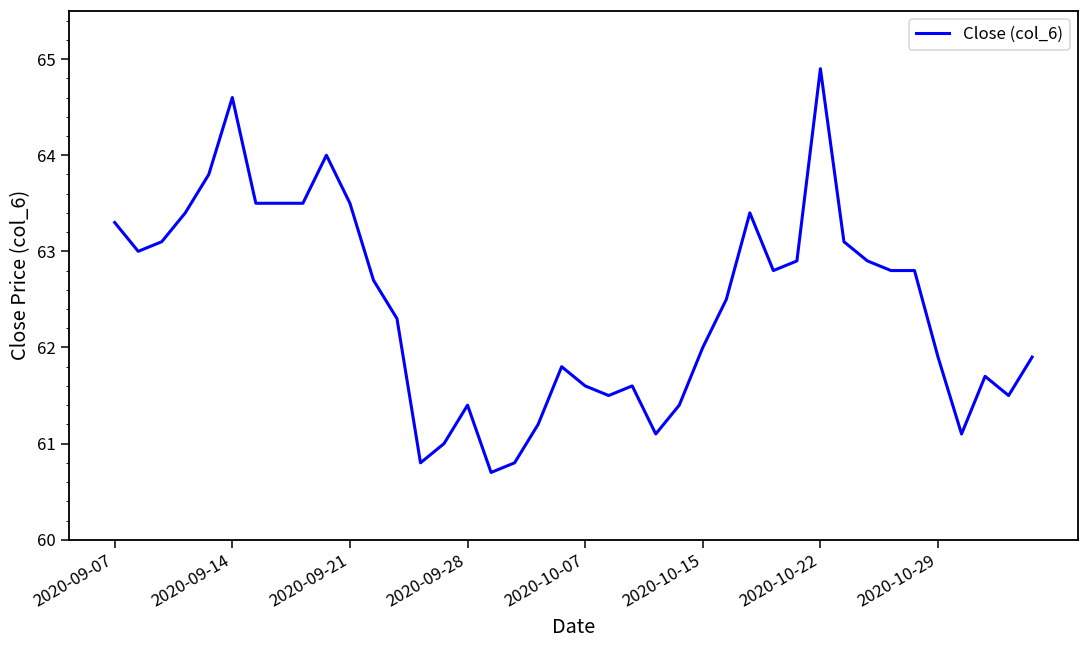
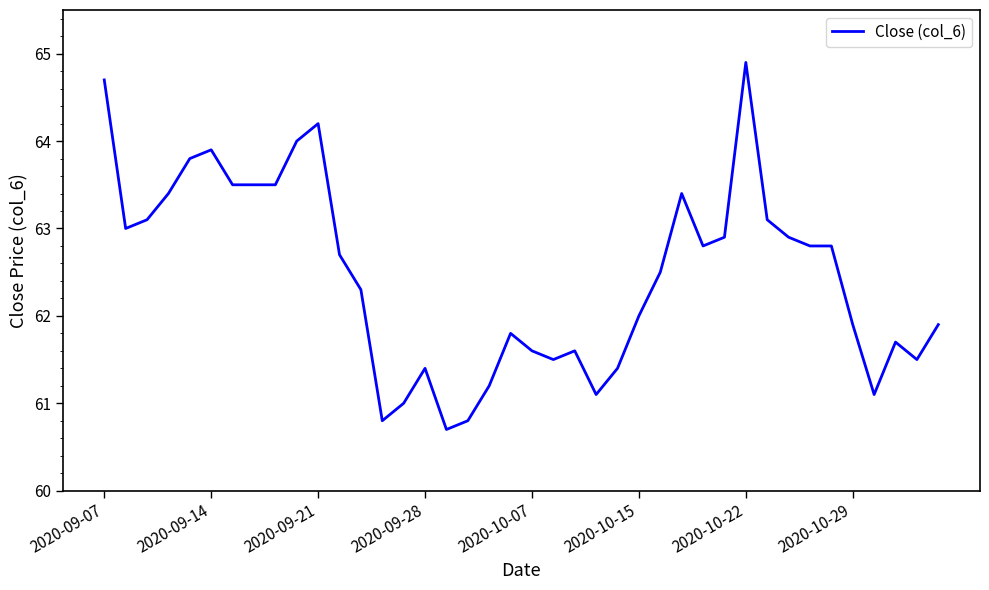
2020-09-07: 63.3 -> 64.7
2020-09-14: 64.6 -> 63.9
2020-09-21: 63.5 -> 64.2
